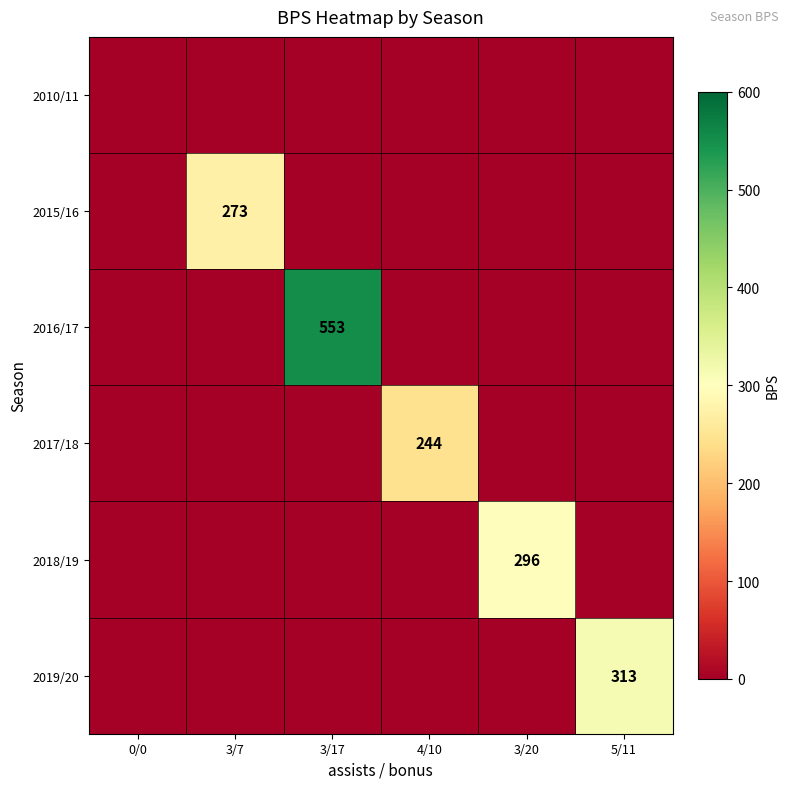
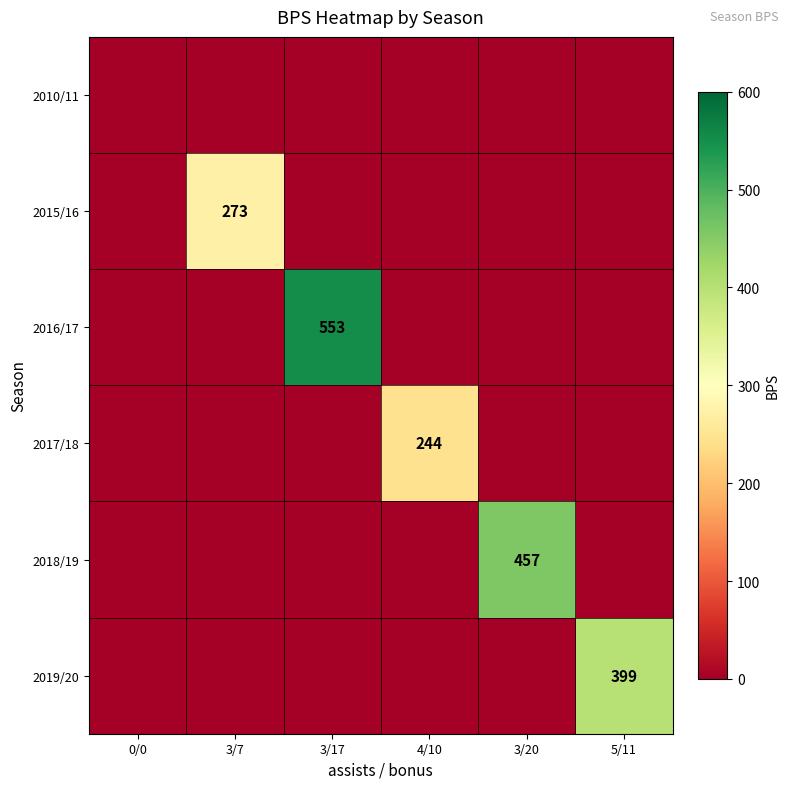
2018/19, 3/20: 296 -> 457
2019/20, 5/11: 313 -> 399
